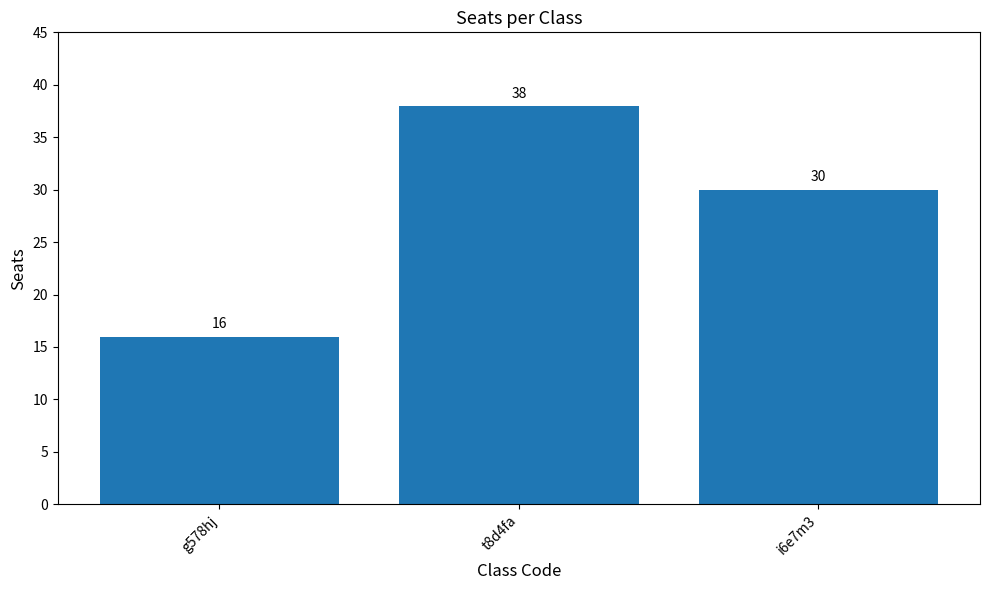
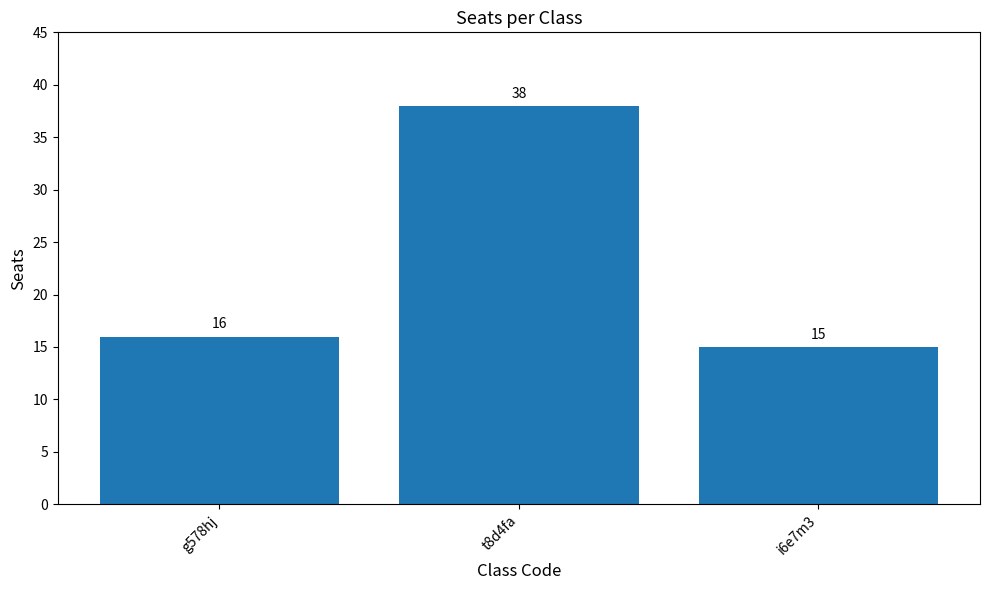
i6e7m3: 30 -> 15
